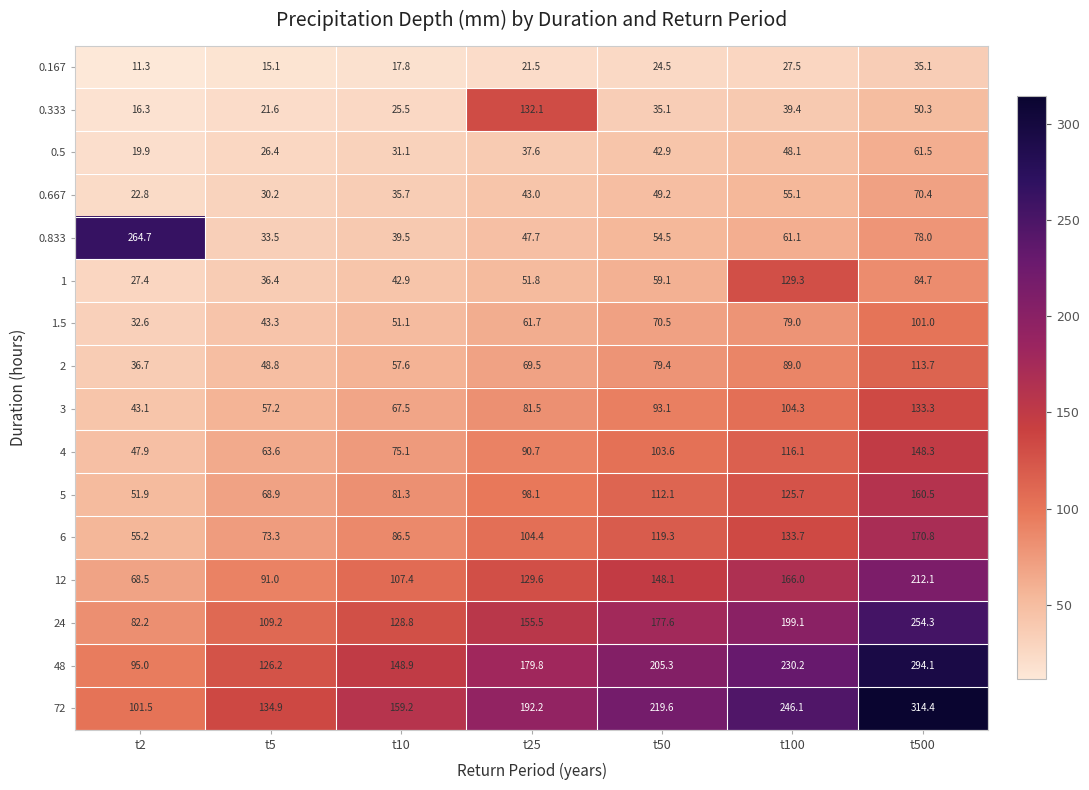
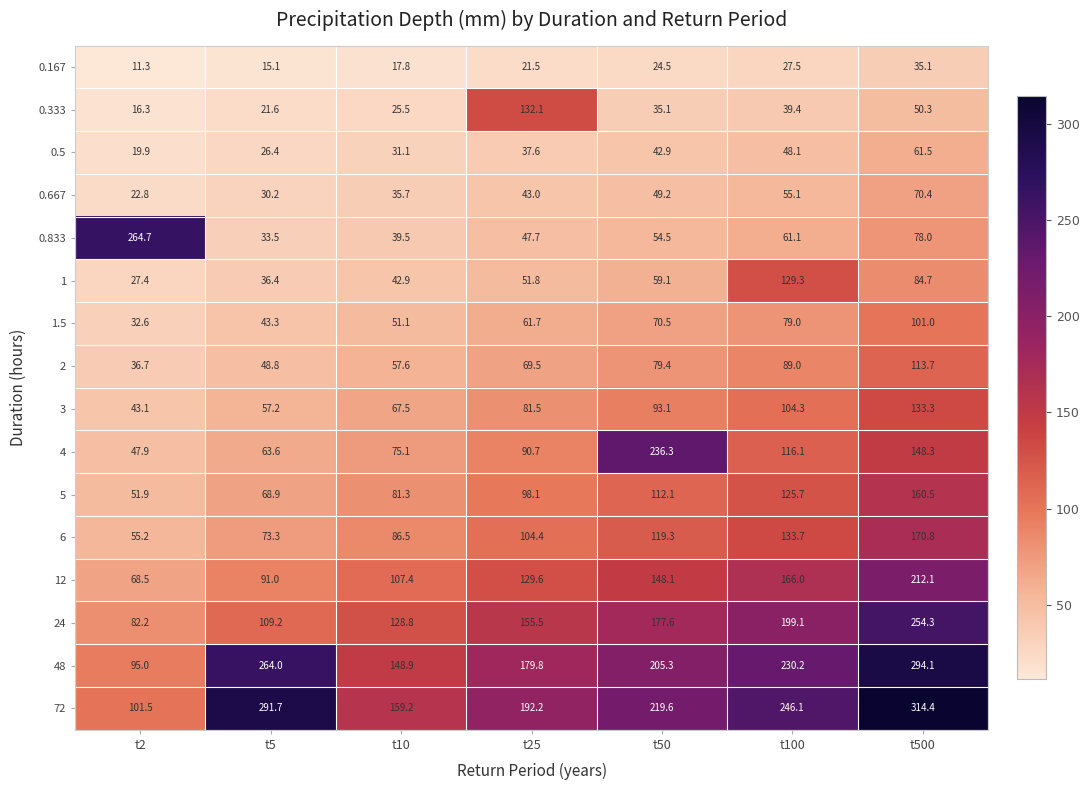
4, t50: 103.6 -> 236.3
48, t5: 126.2 -> 264.0
72, t5: 134.9 -> 291.7
